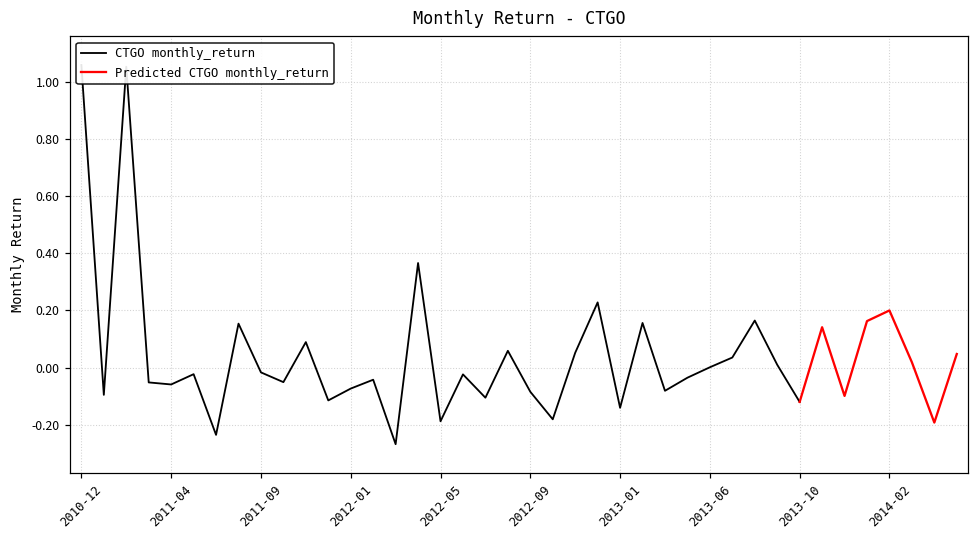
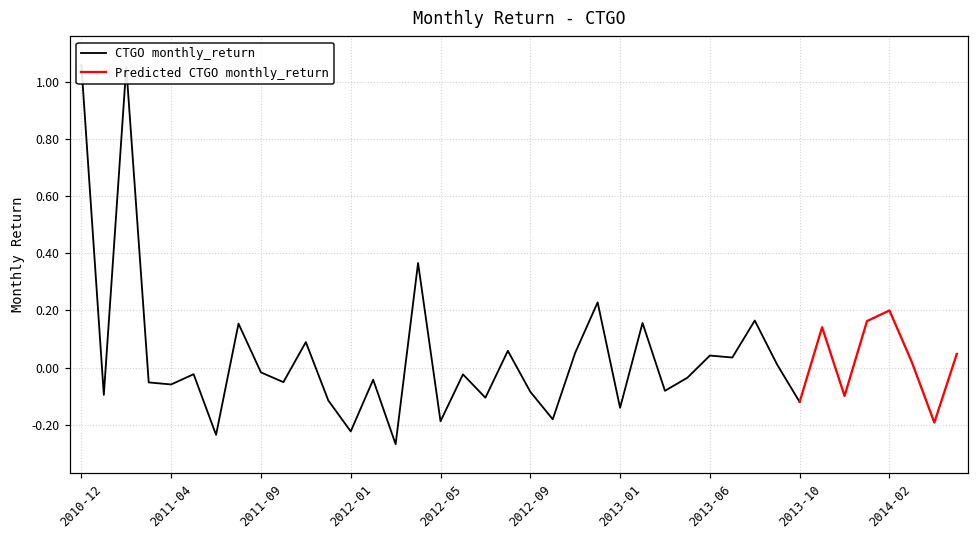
CTGO monthly_return, 2012-01: -0.07 -> -0.22
CTGO monthly_return, 2013-06: 0.00 -> 0.04
